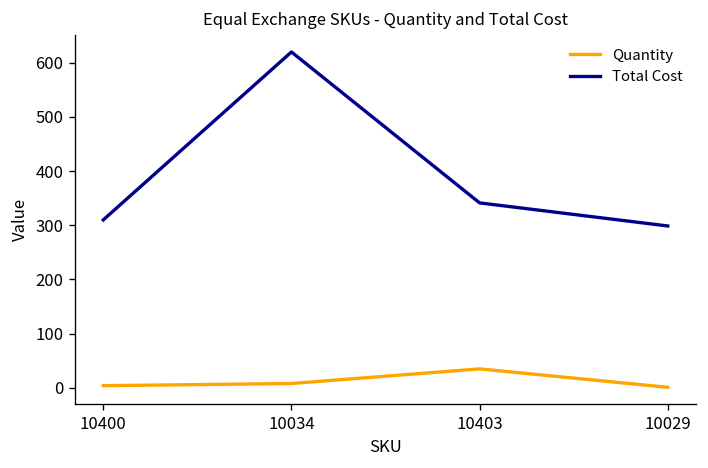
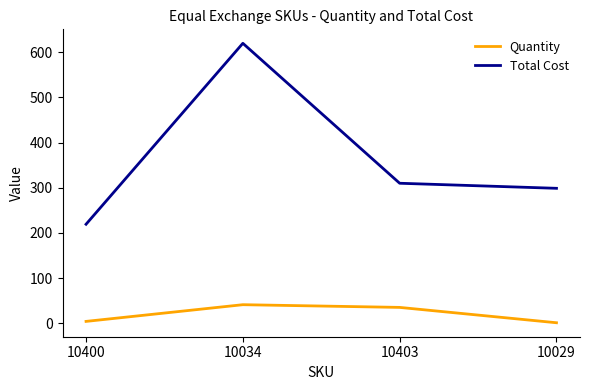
Total Cost, 10400: 310 -> 220
Quantity, 10034: 10 -> 40
Total Cost, 10403: 340 -> 310
